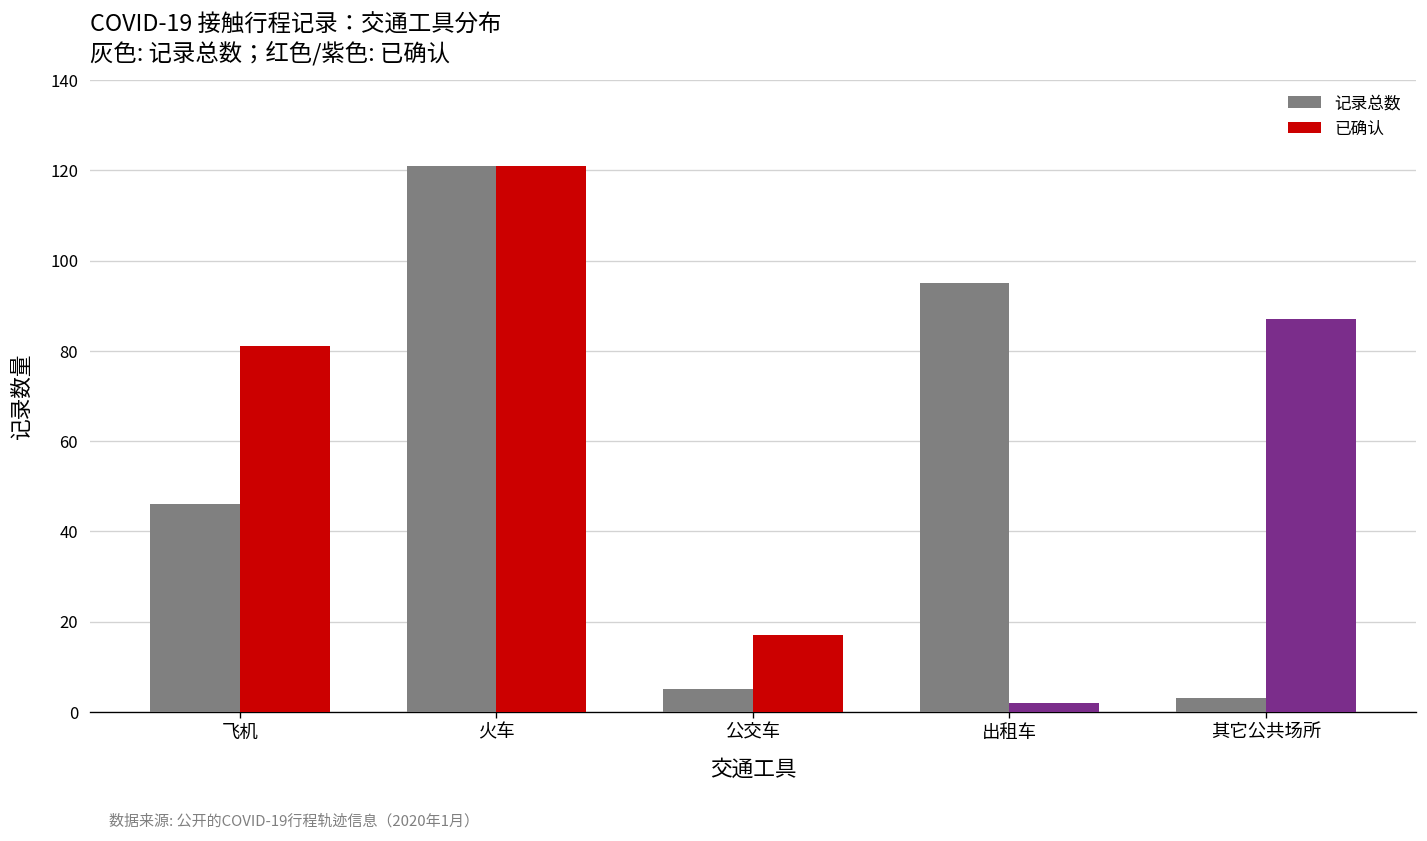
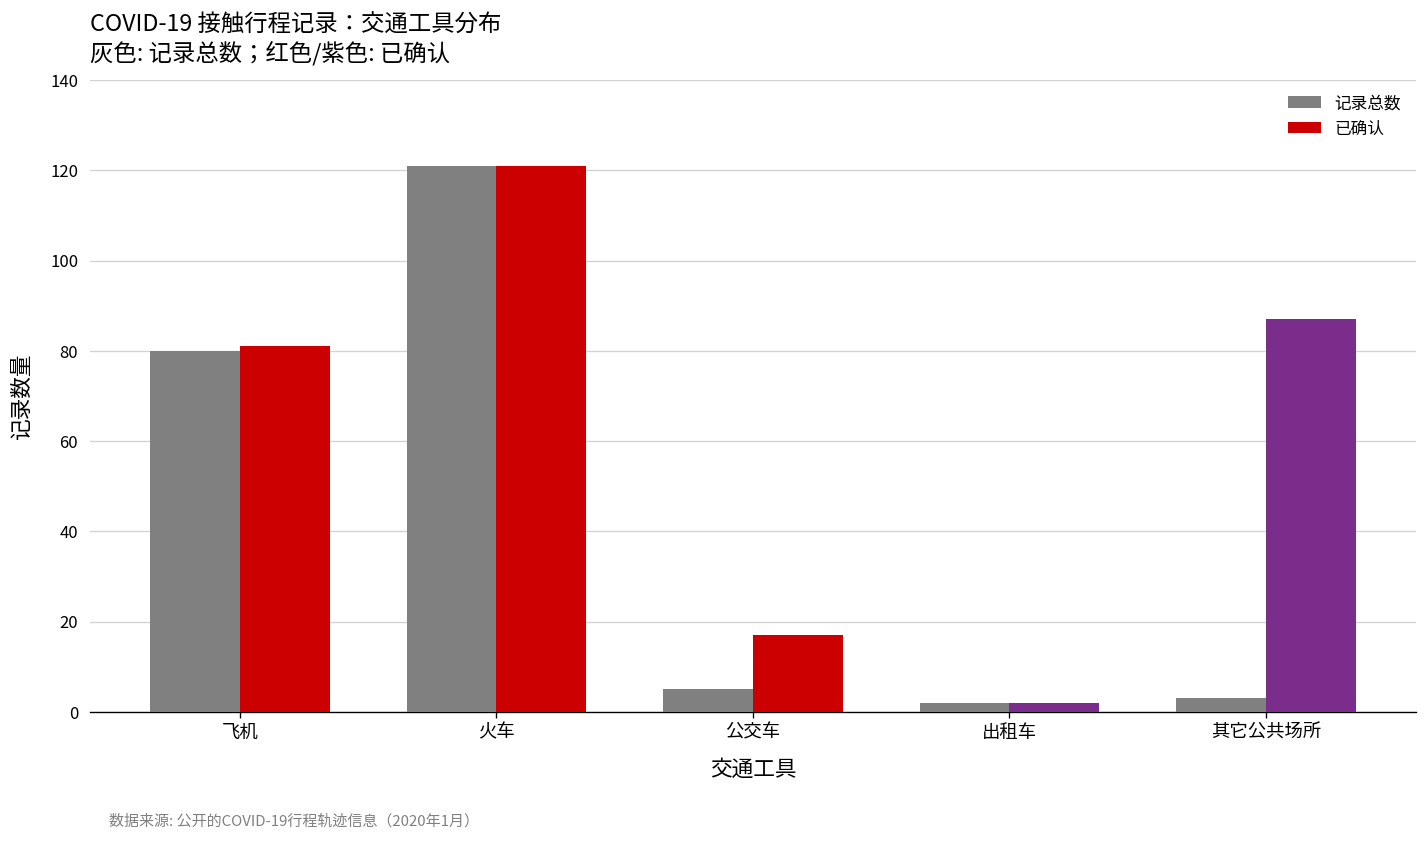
记录总数, 飞机: 46 -> 80
记录总数, 出租车: 95 -> 2
